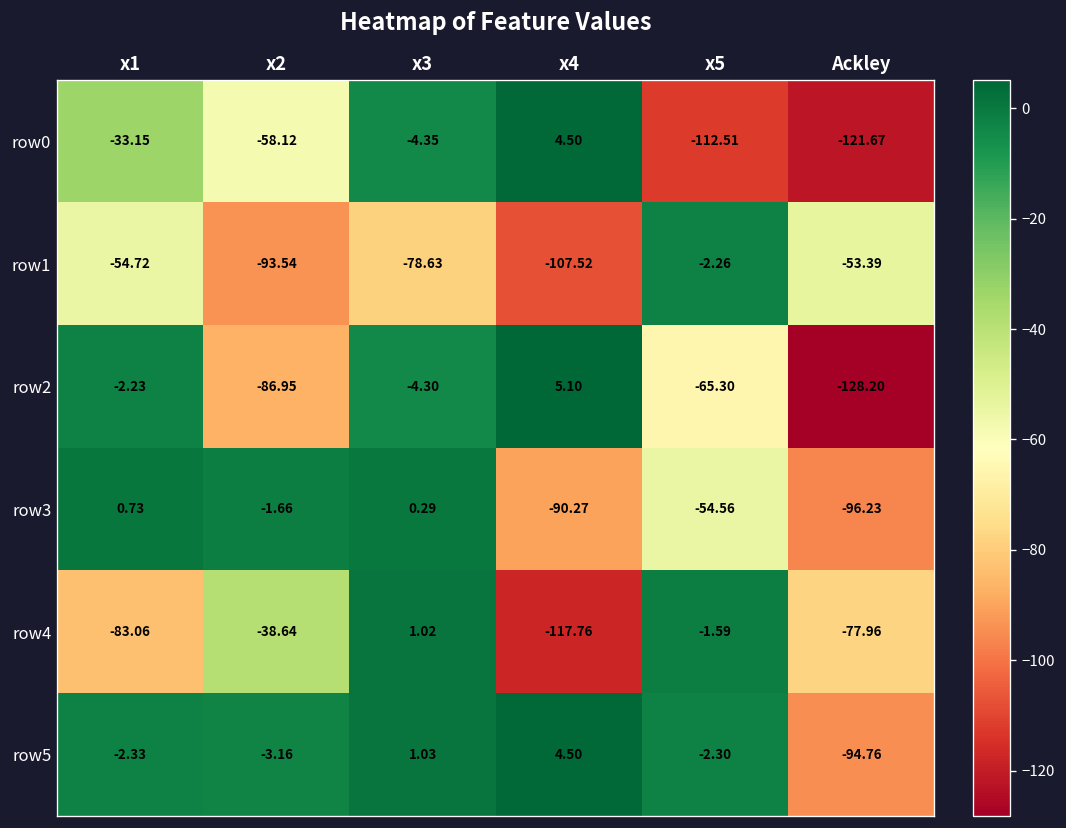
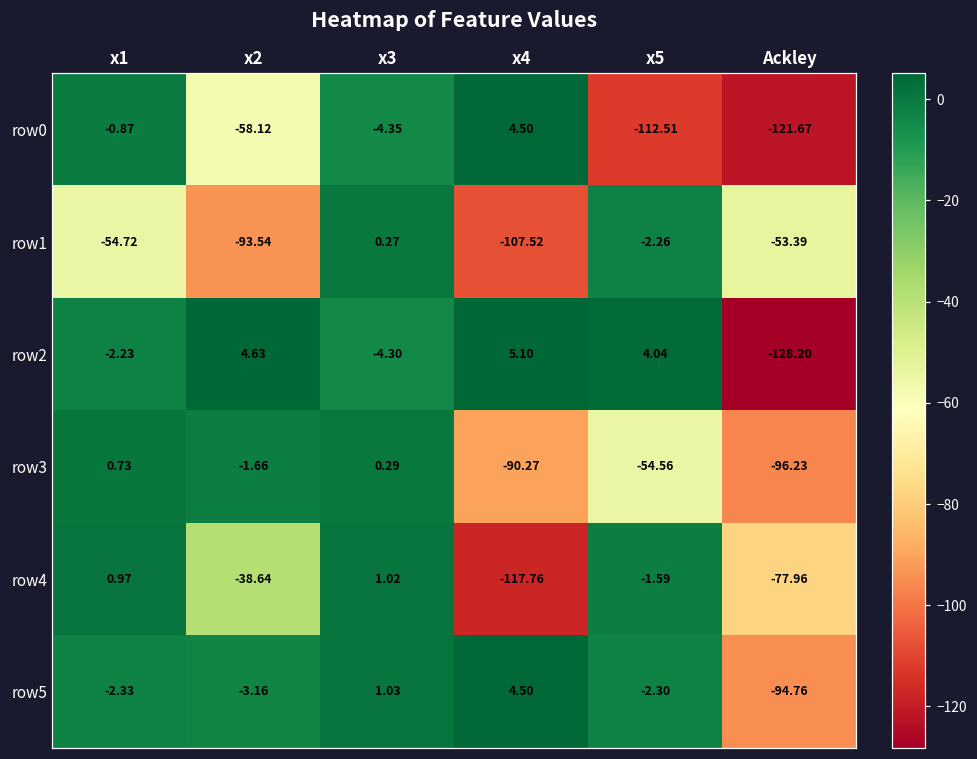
row0, x1: -33.15 -> -0.87
row1, x3: -78.63 -> 0.27
row2, x2: -86.95 -> 4.63
row2, x5: -65.30 -> 4.04
row4, x1: -83.06 -> 0.97
